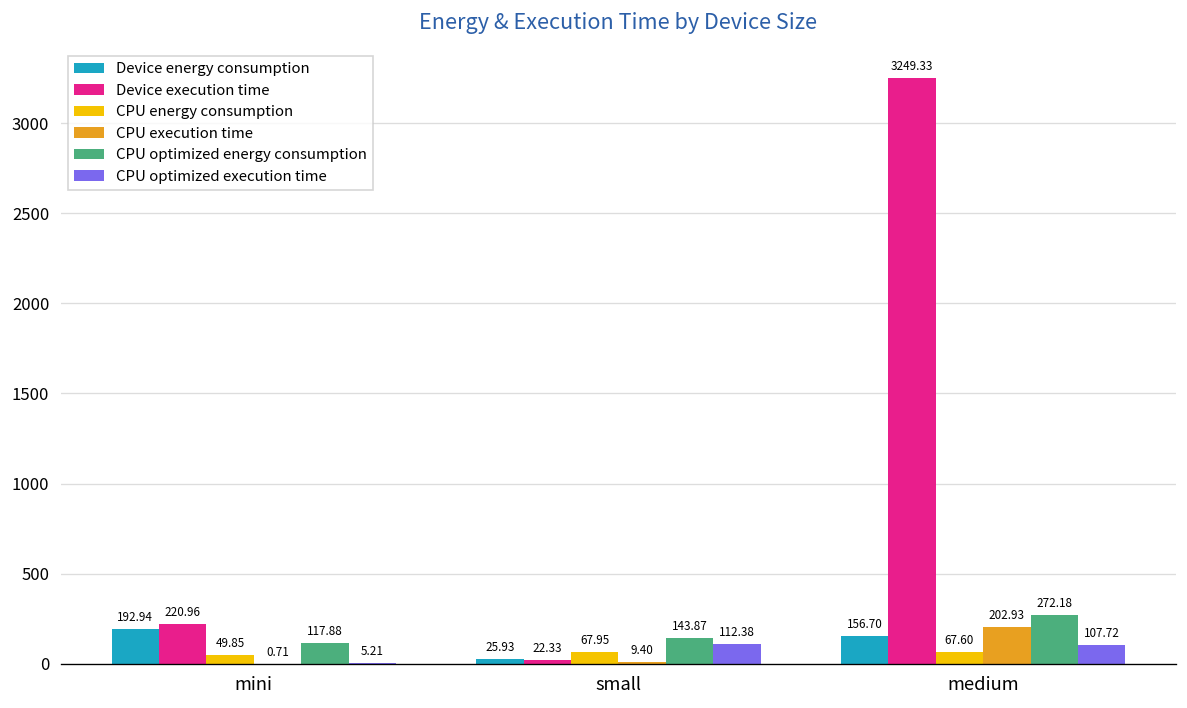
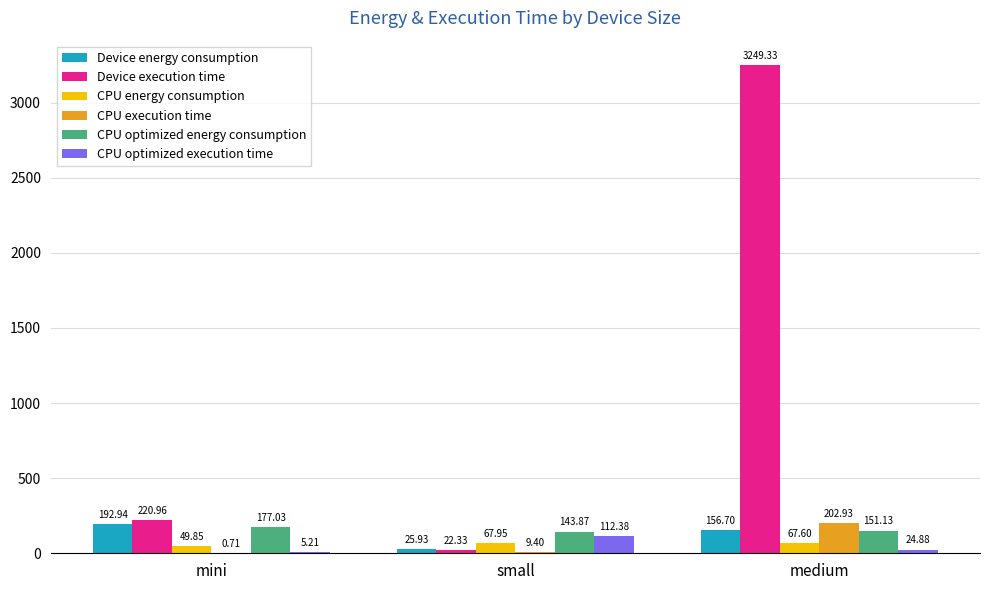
CPU optimized energy consumption, mini: 117.88 -> 177.03
CPU optimized energy consumption, medium: 272.18 -> 151.13
CPU optimized execution time, medium: 107.72 -> 24.88
